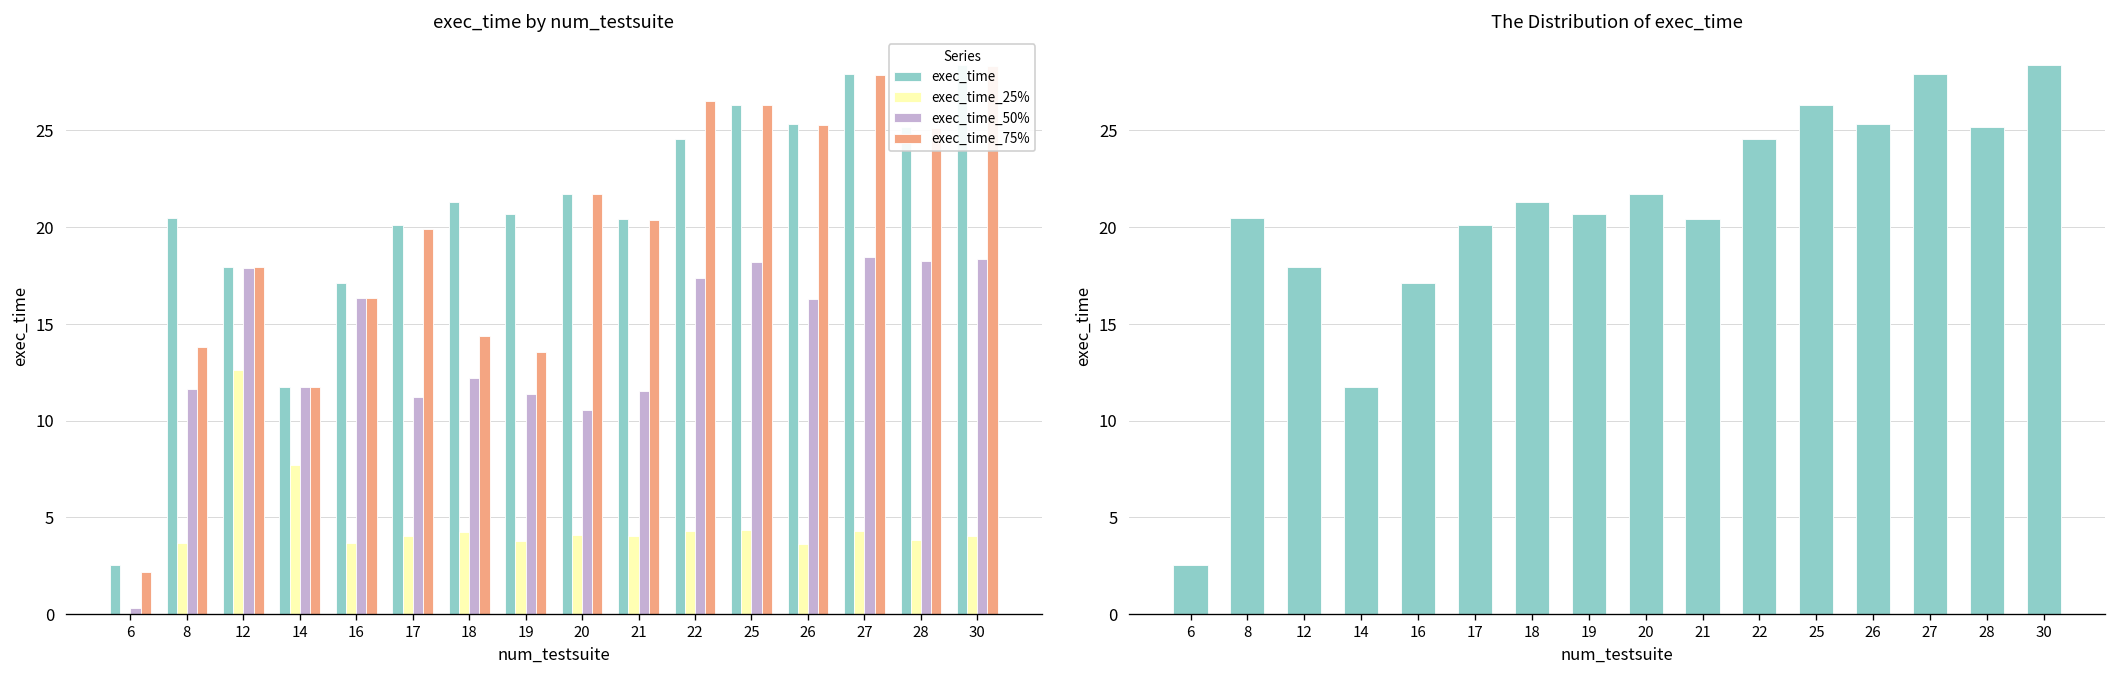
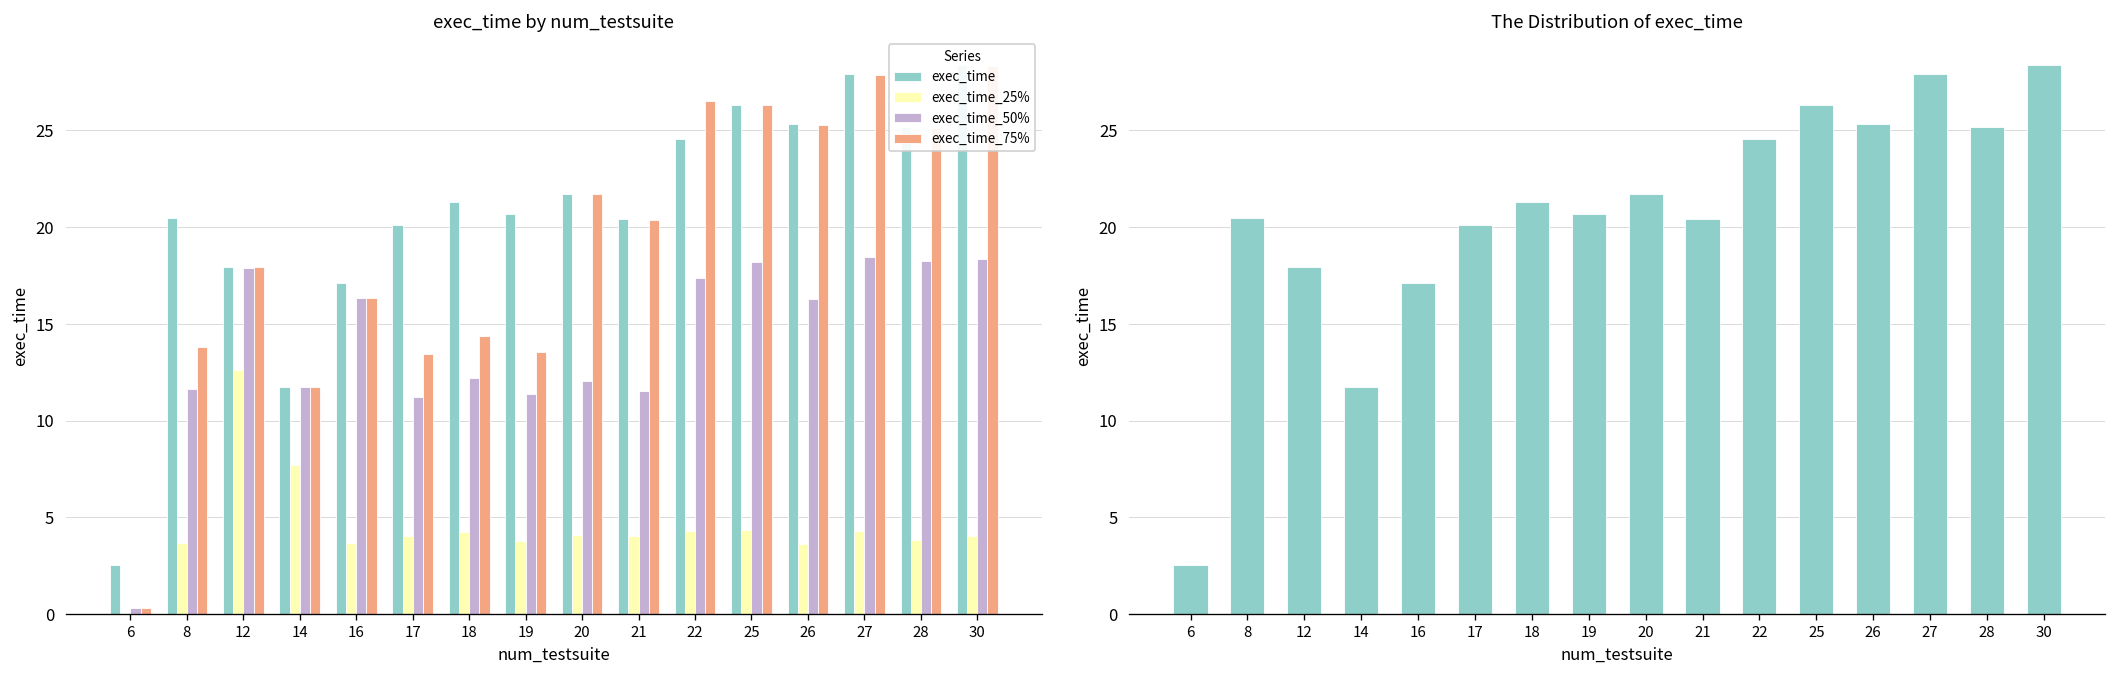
exec_time by num_testsuite, exec_time_75%, 6: 2.2 -> 0.3
exec_time by num_testsuite, exec_time_75%, 17: 19.9 -> 13.4
exec_time by num_testsuite, exec_time_50%, 20: 10.6 -> 12.1
